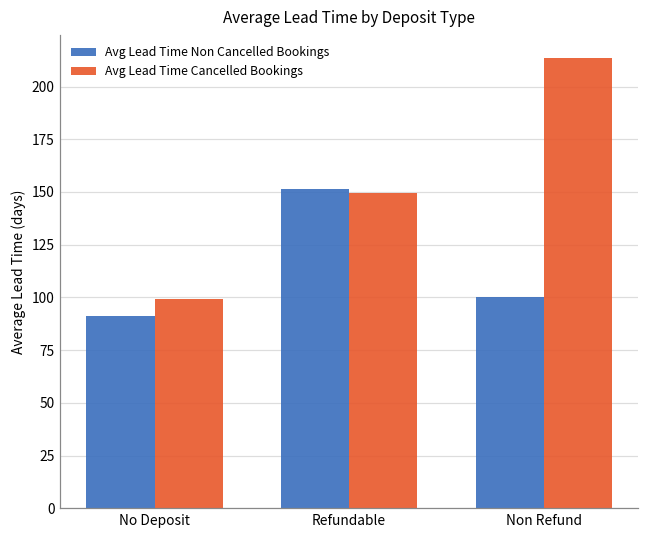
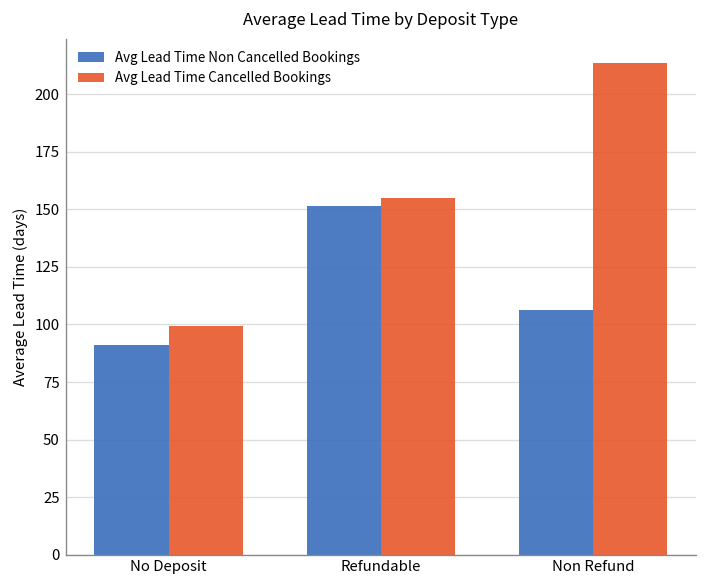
Avg Lead Time Cancelled Bookings, Refundable: 149 -> 155
Avg Lead Time Non Cancelled Bookings, Non Refund: 100 -> 106
